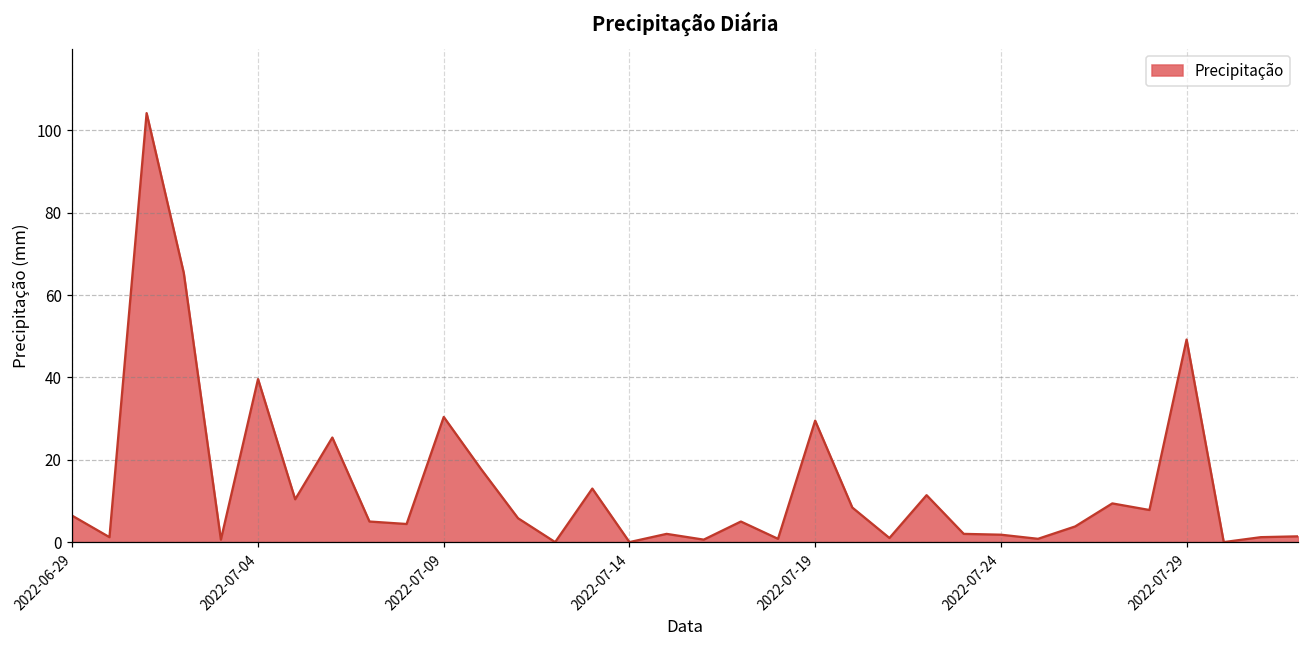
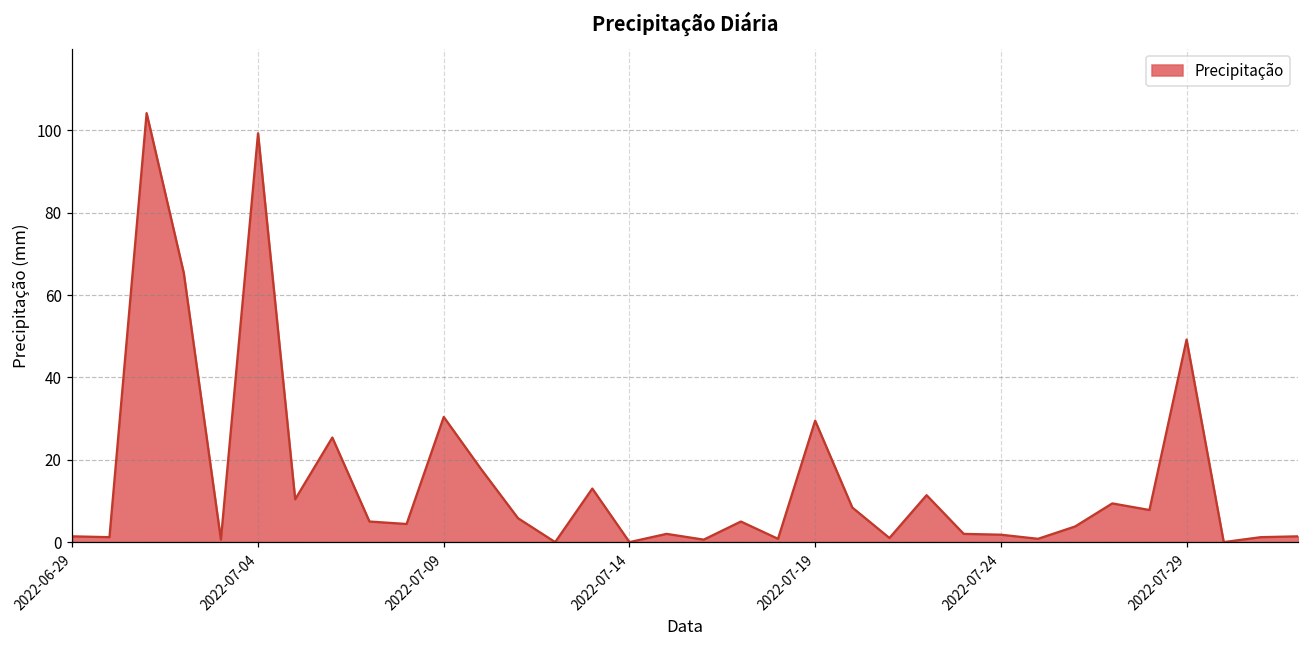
2022-06-29: 6 -> 1
2022-07-04: 40 -> 99
